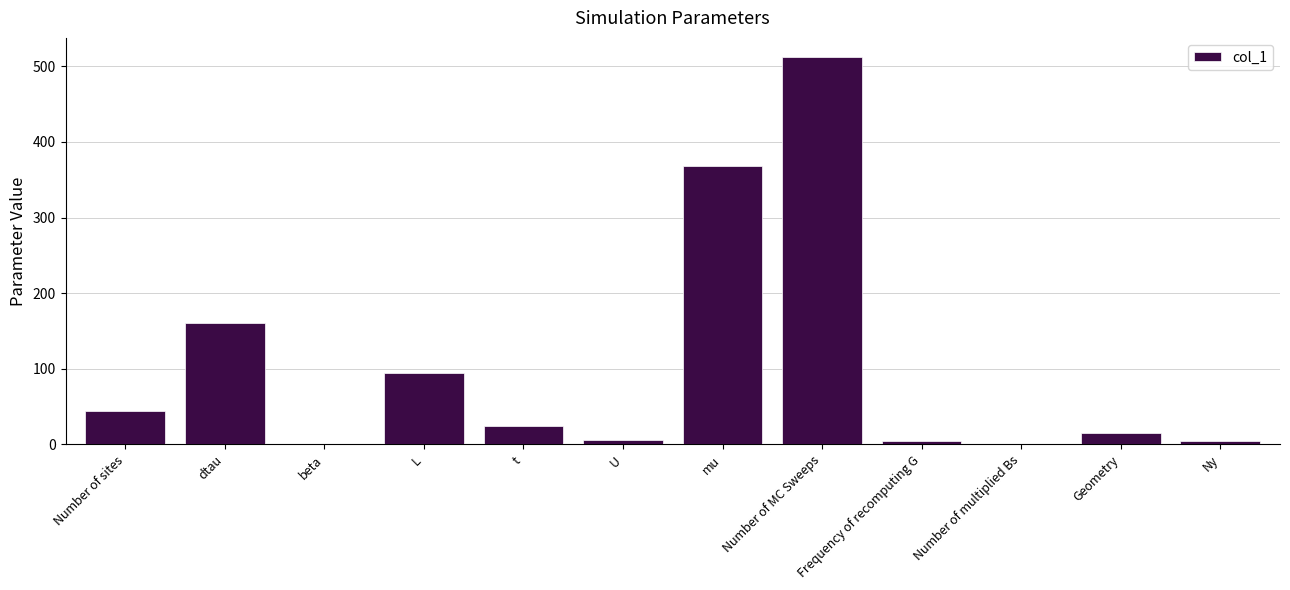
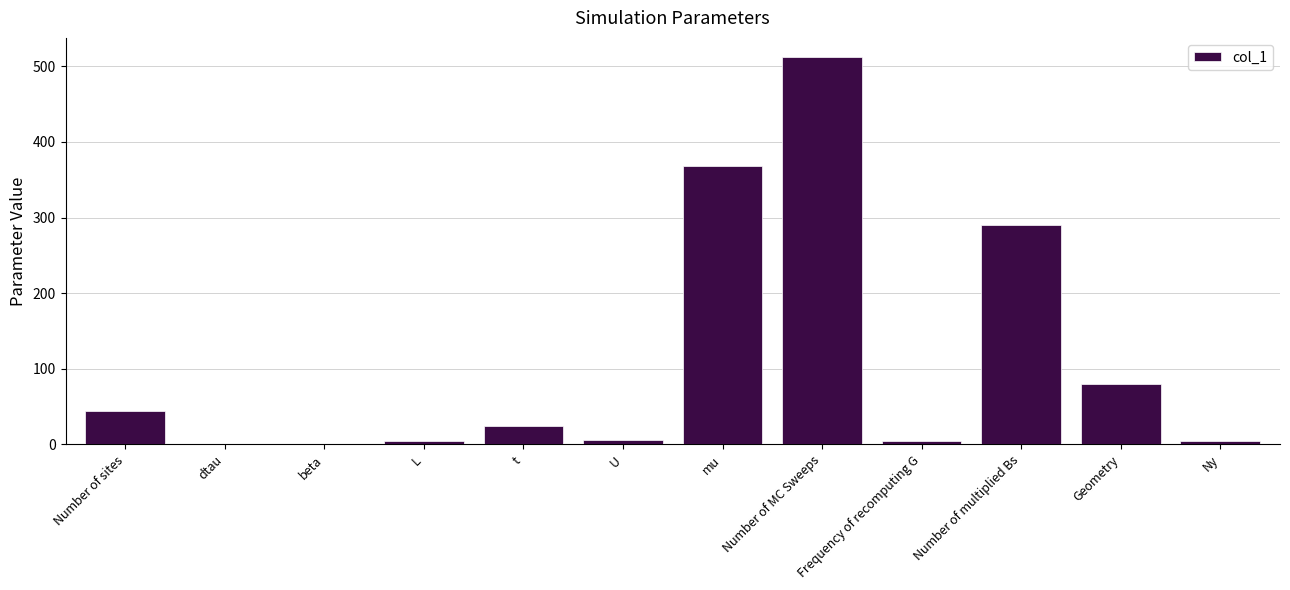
dtau: 160 -> 0
L: 90 -> 0
Number of multiplied Bs: 0 -> 290
Geometry: 20 -> 80
